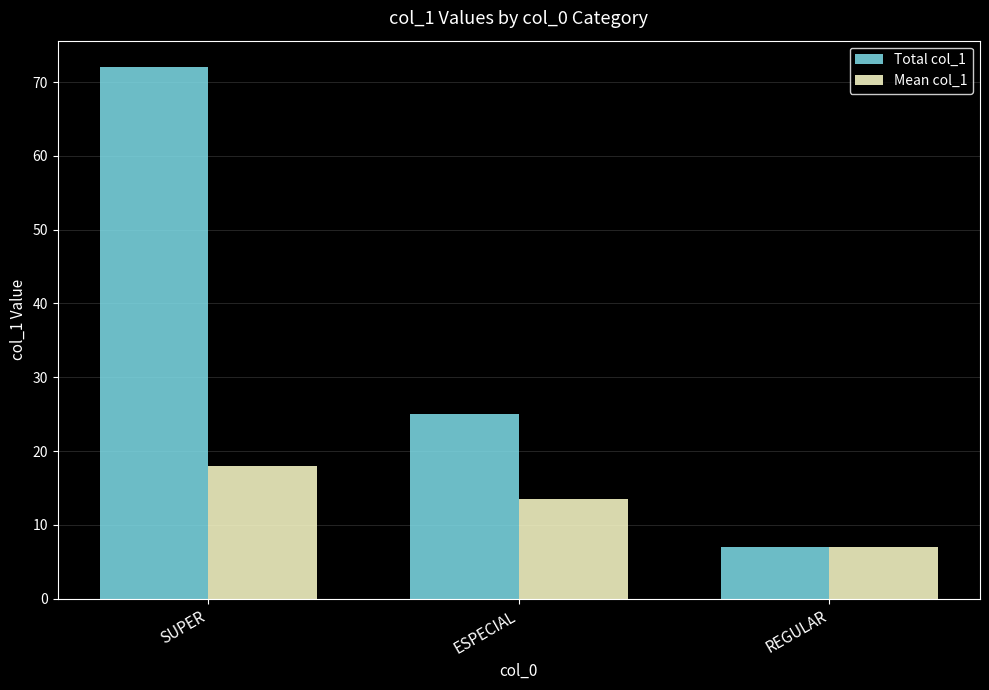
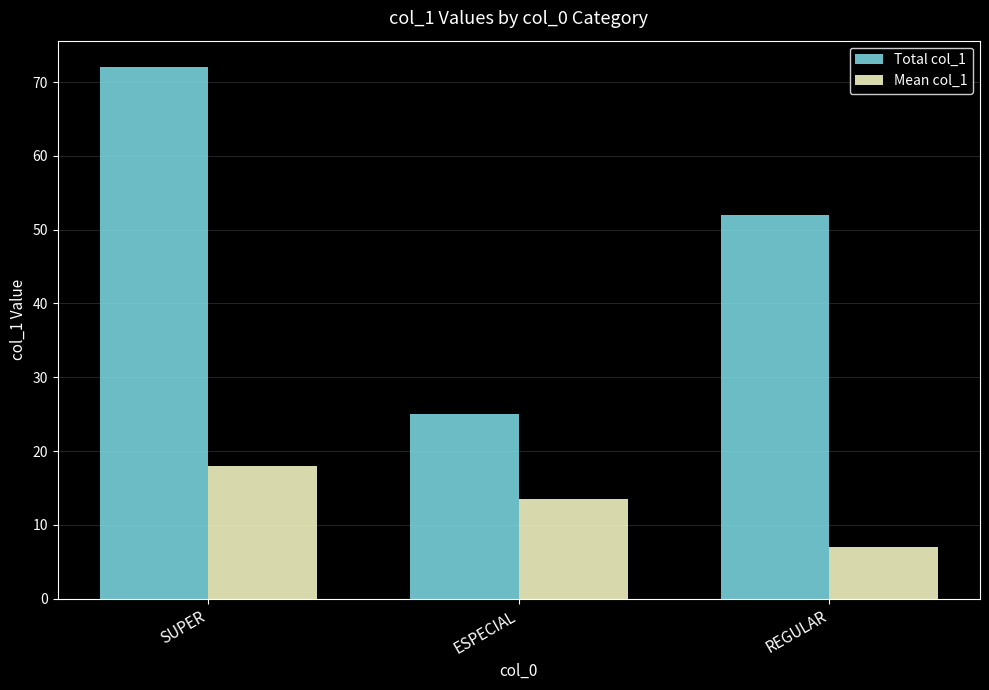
Total col_1, REGULAR: 7 -> 52
